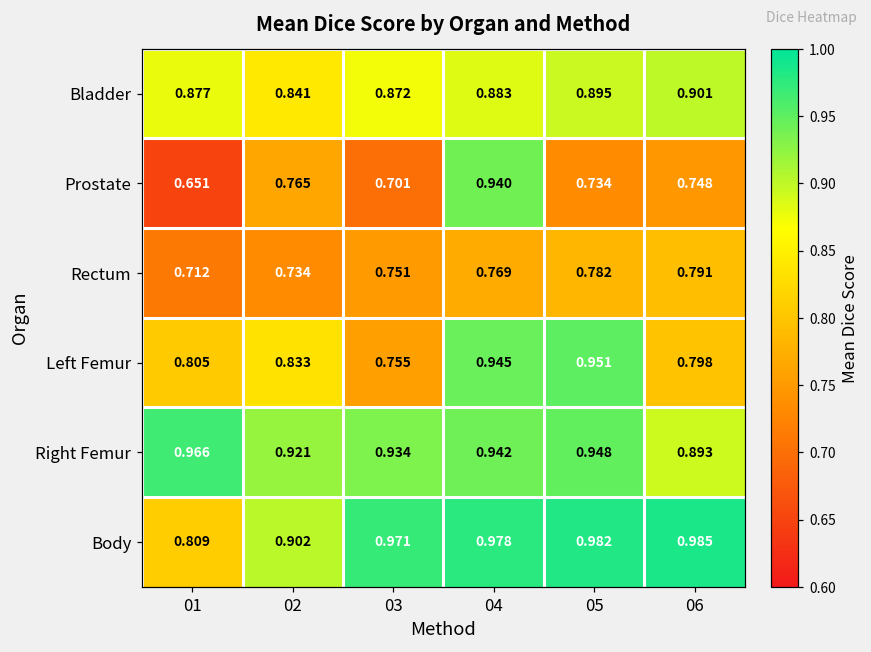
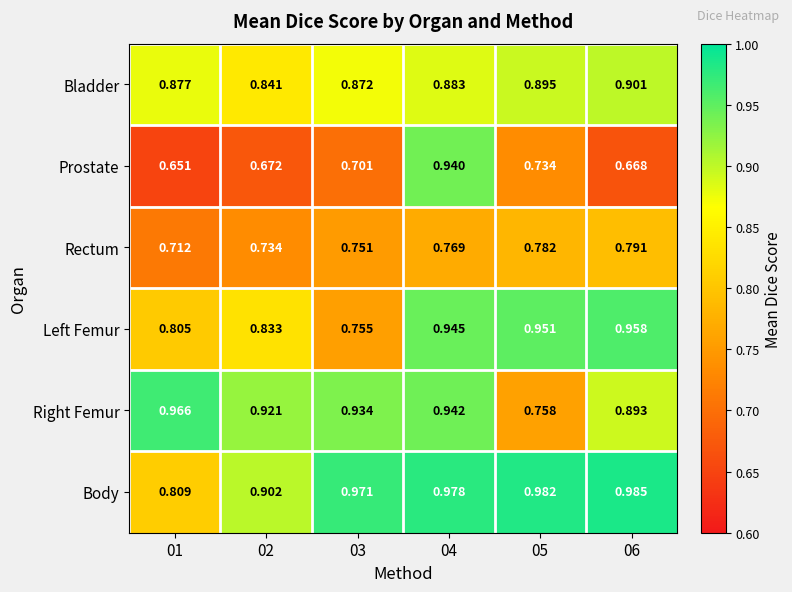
Prostate, 02: 0.765 -> 0.672
Prostate, 06: 0.748 -> 0.668
Left Femur, 06: 0.798 -> 0.958
Right Femur, 05: 0.948 -> 0.758
